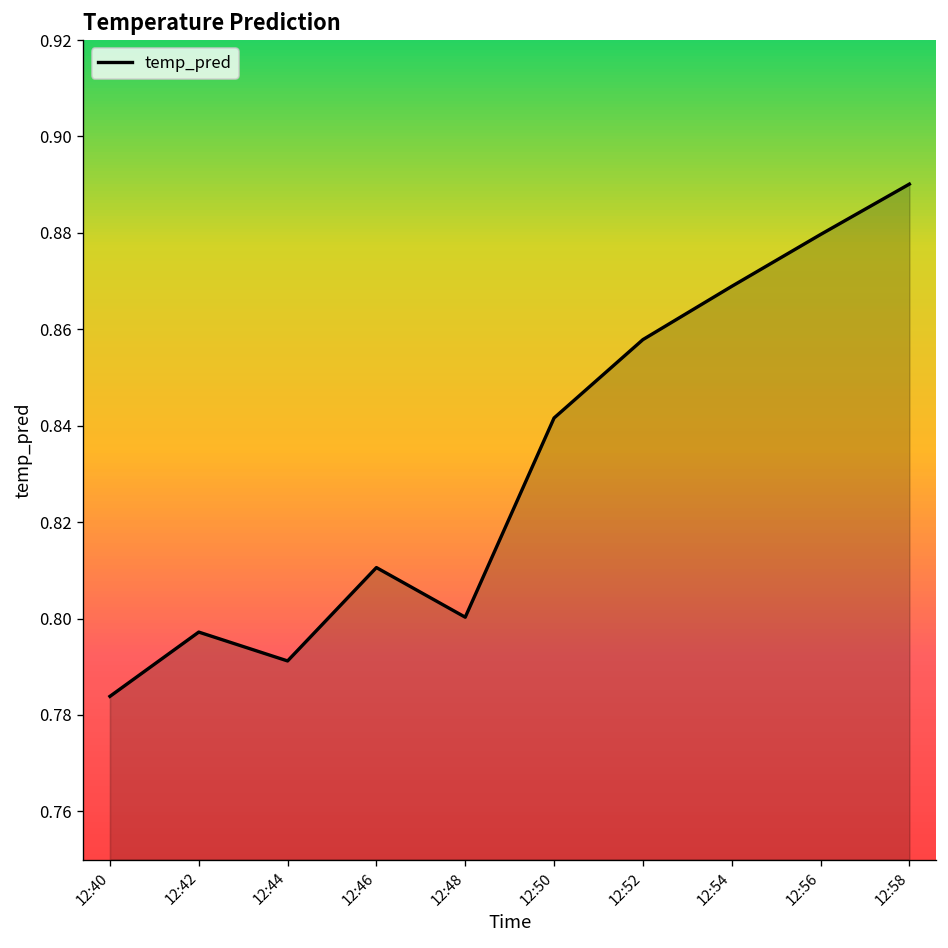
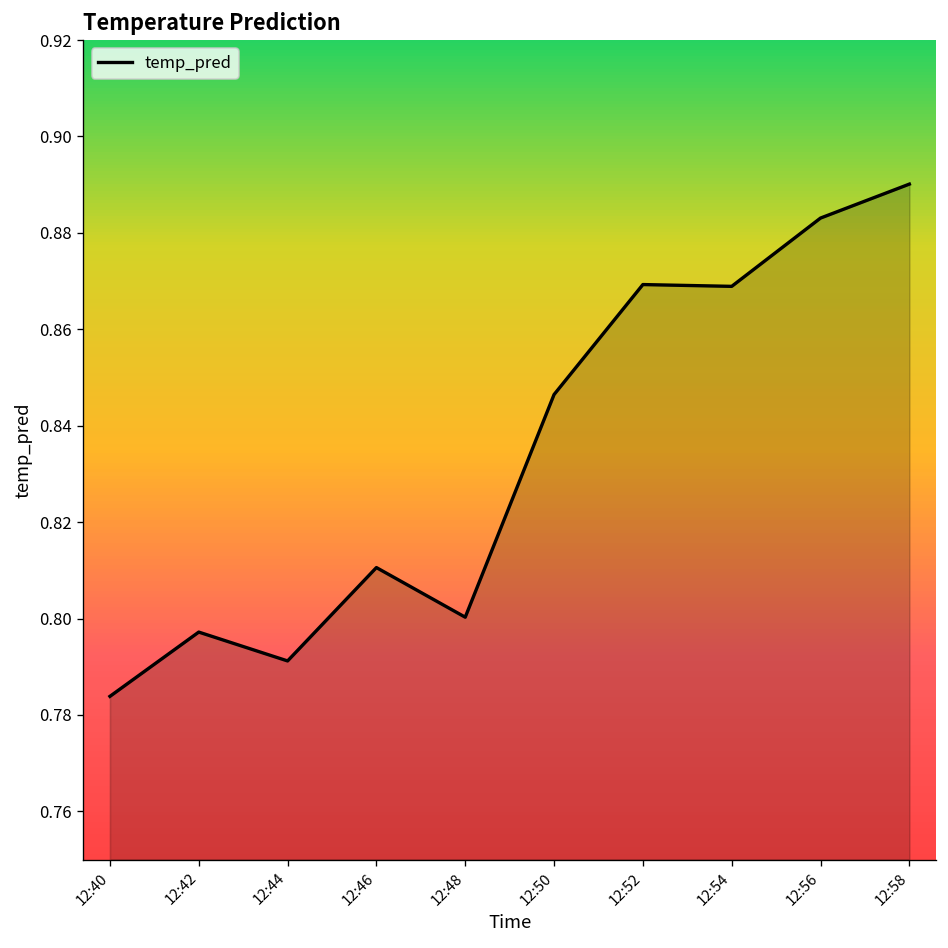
12:50: 0.842 -> 0.846
12:52: 0.858 -> 0.869
12:56: 0.880 -> 0.883
